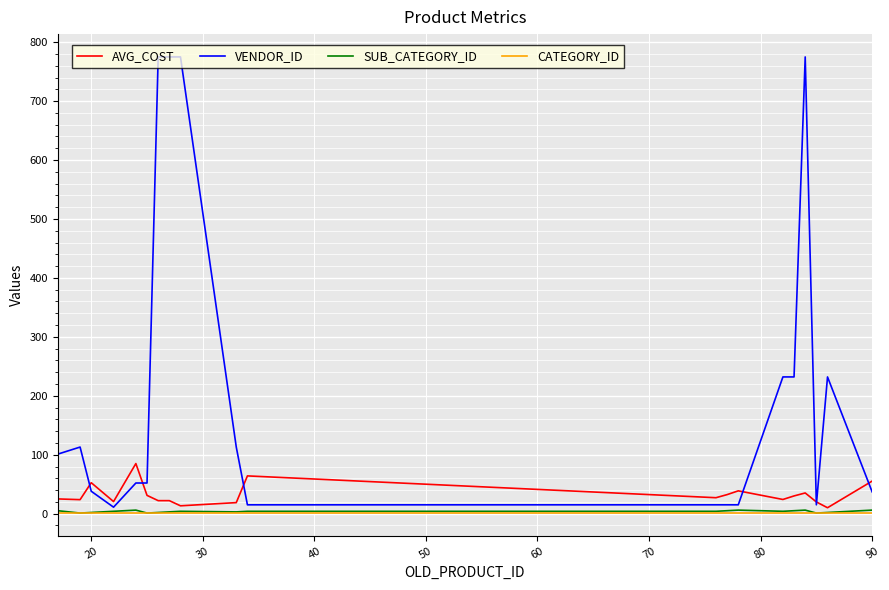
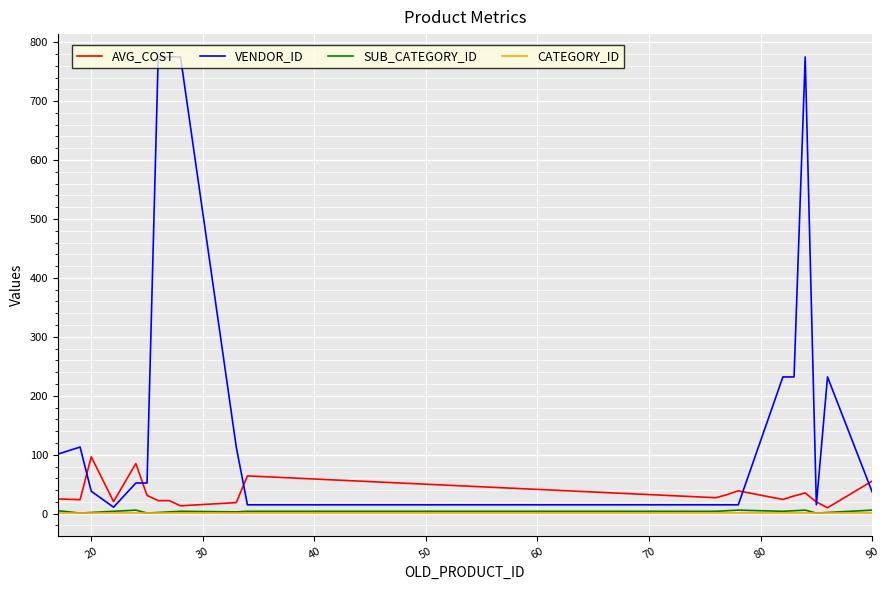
AVG_COST, 20: 50 -> 100
